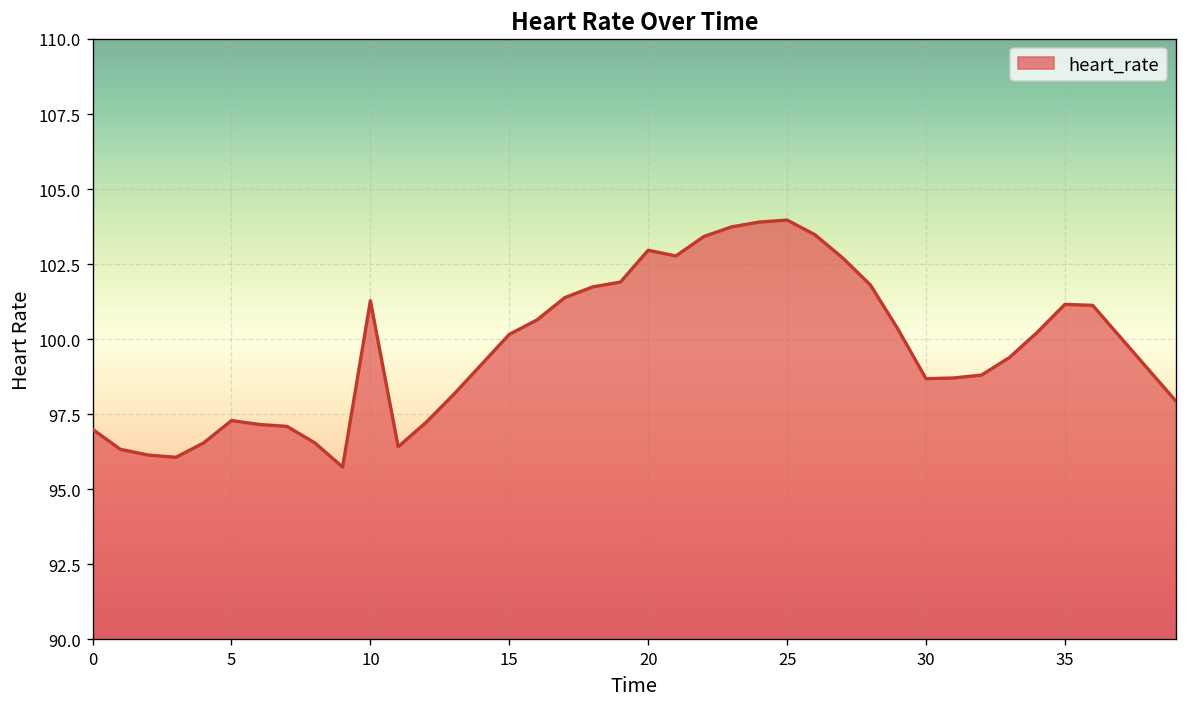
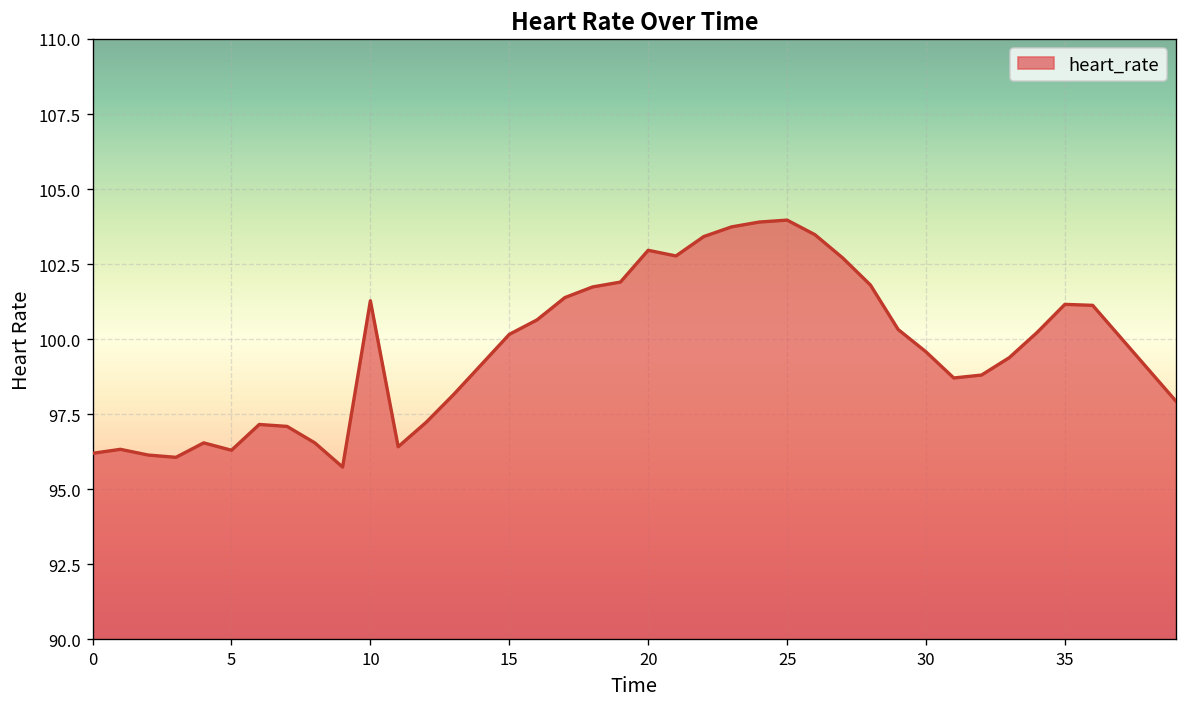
0: 97.0 -> 96.2
5: 97.3 -> 96.3
30: 98.7 -> 99.6
